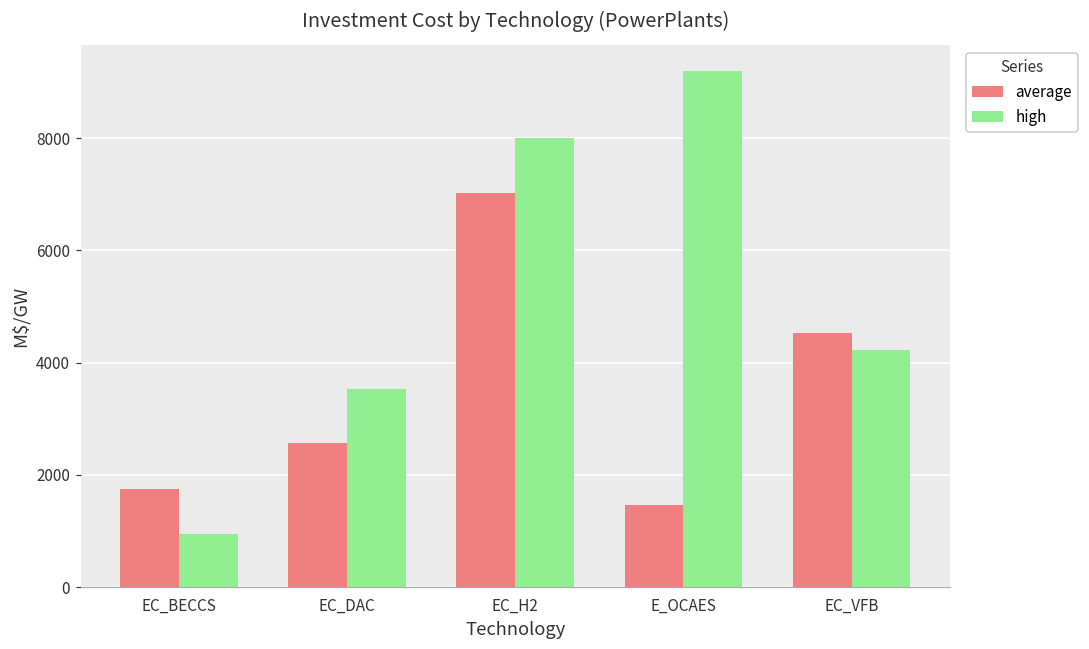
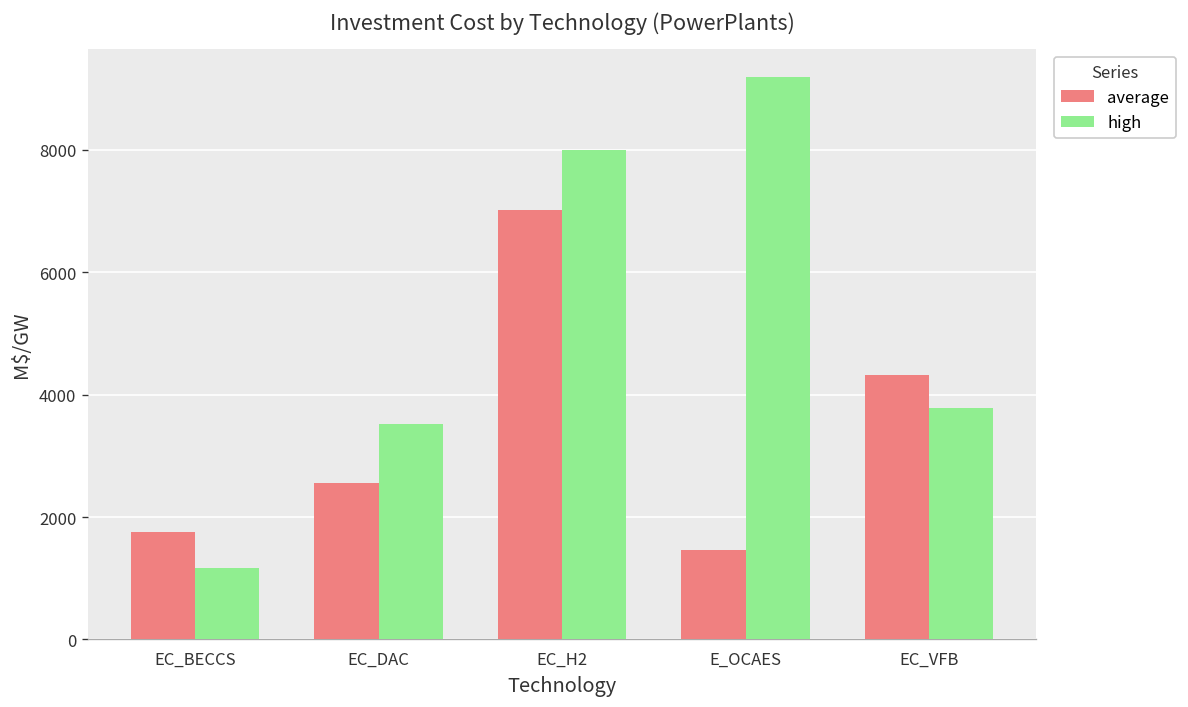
high, EC_BECCS: 1000 -> 1200
average, EC_VFB: 4500 -> 4300
high, EC_VFB: 4200 -> 3800
